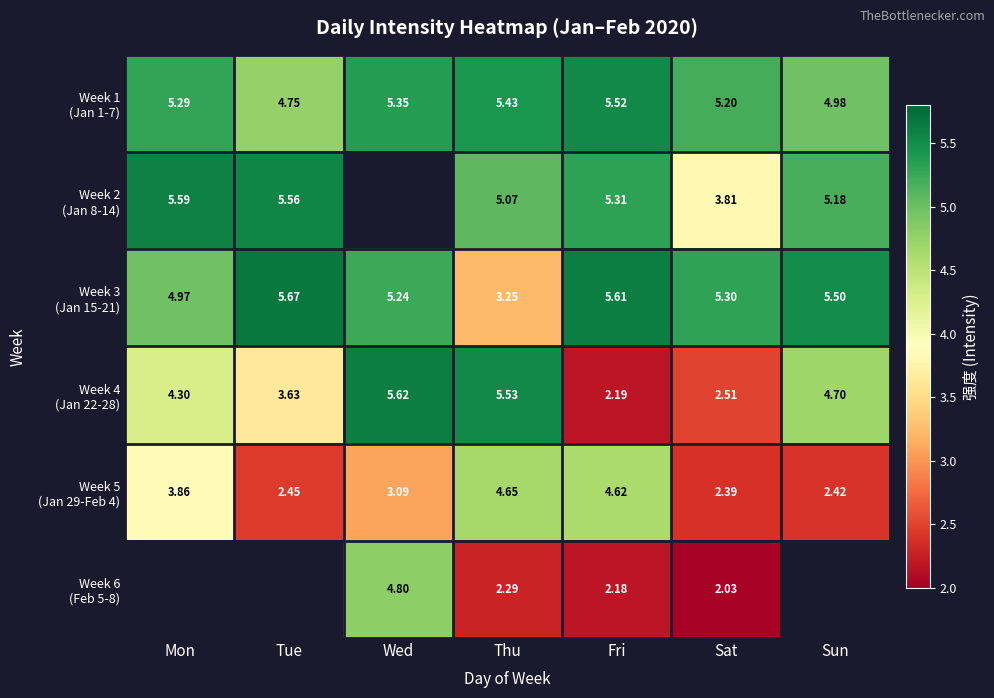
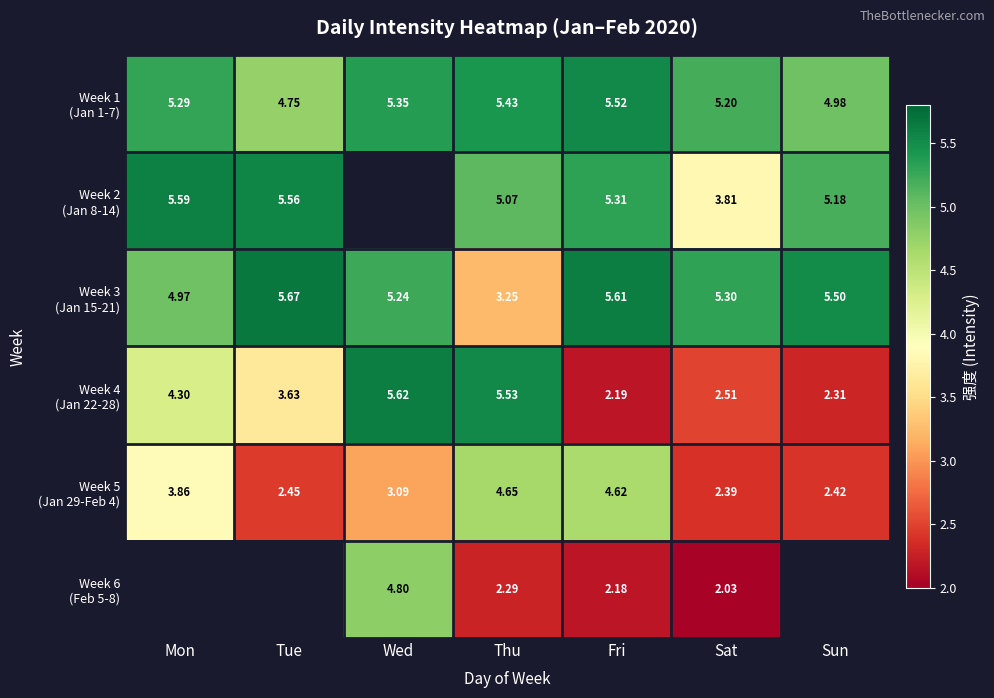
Week 4 (Jan 22-28), Sun: 4.70 -> 2.31
